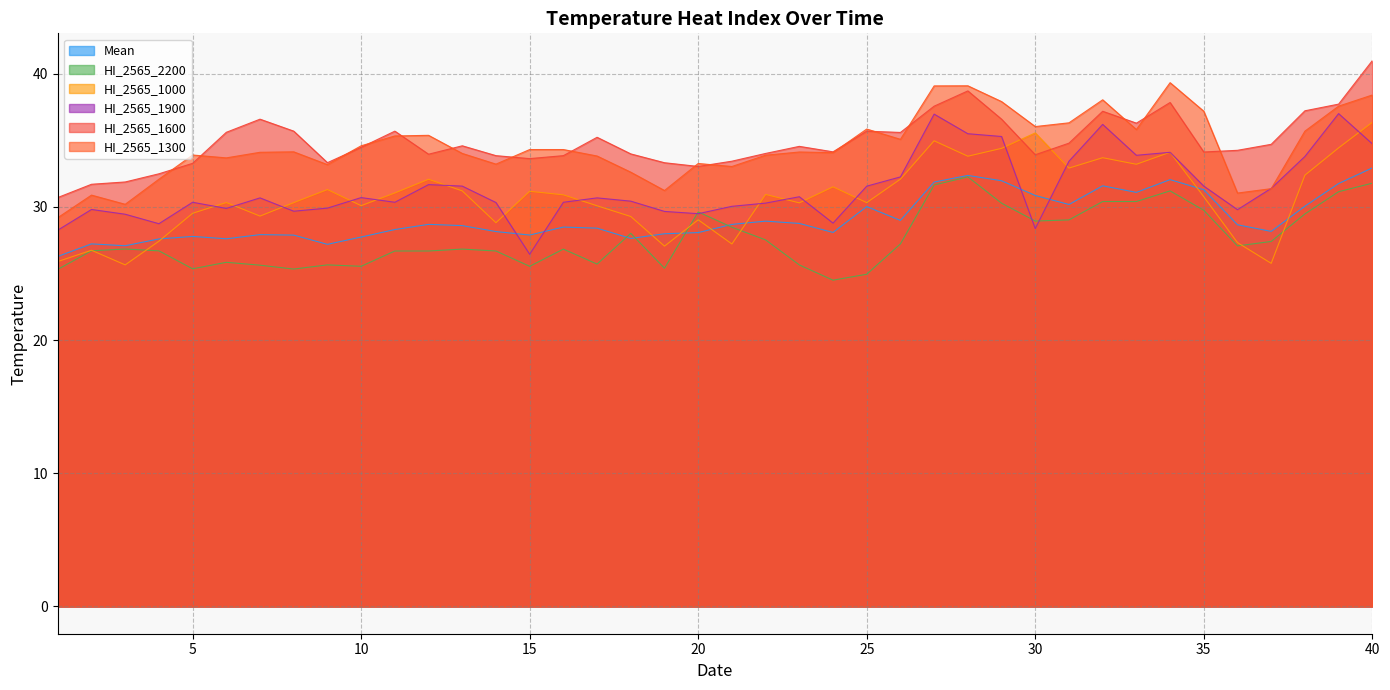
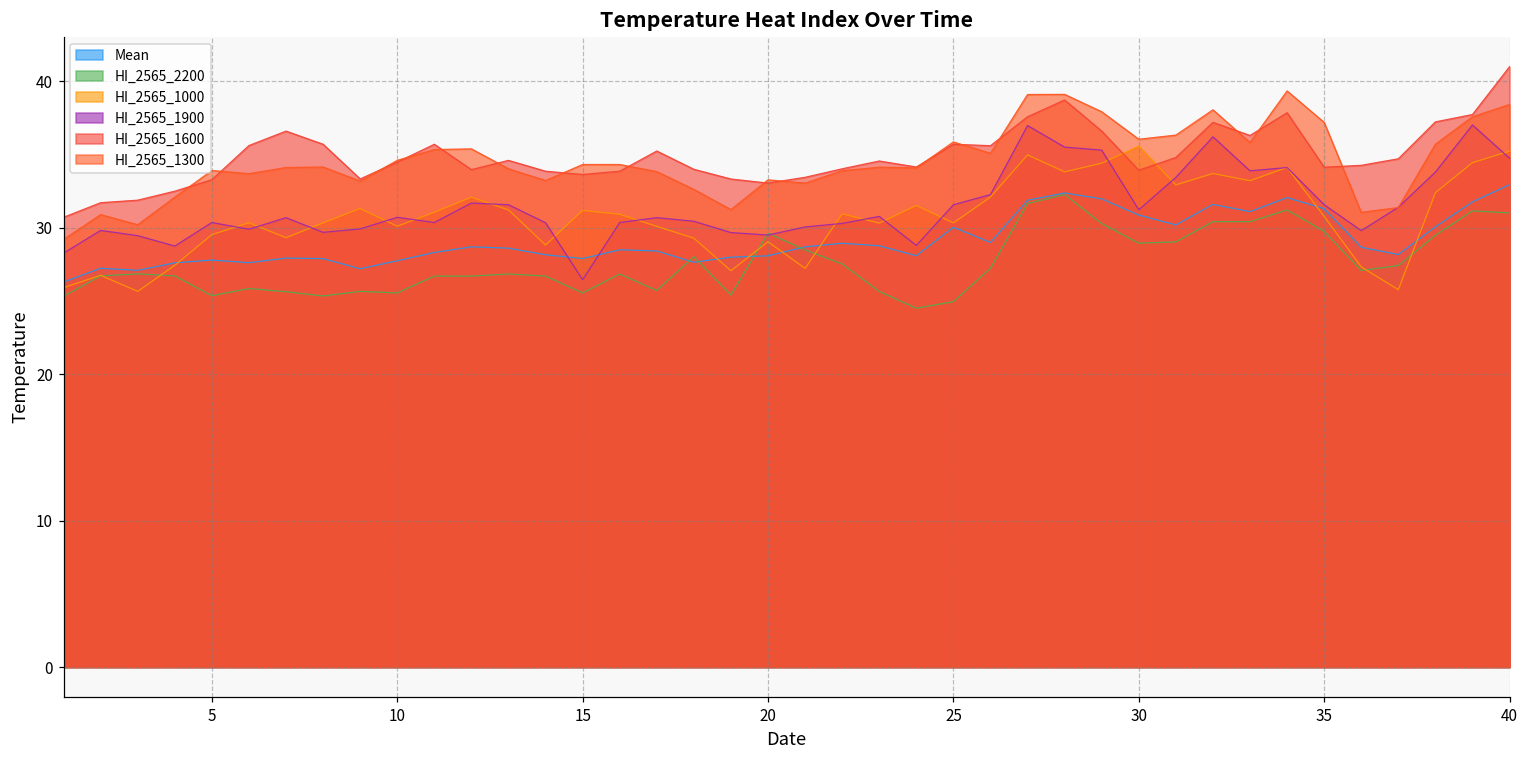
HI_2565_1900, 30: 28.4 -> 31.2
HI_2565_2200, 40: 31.8 -> 31.0
HI_2565_1000, 40: 36.4 -> 35.2
